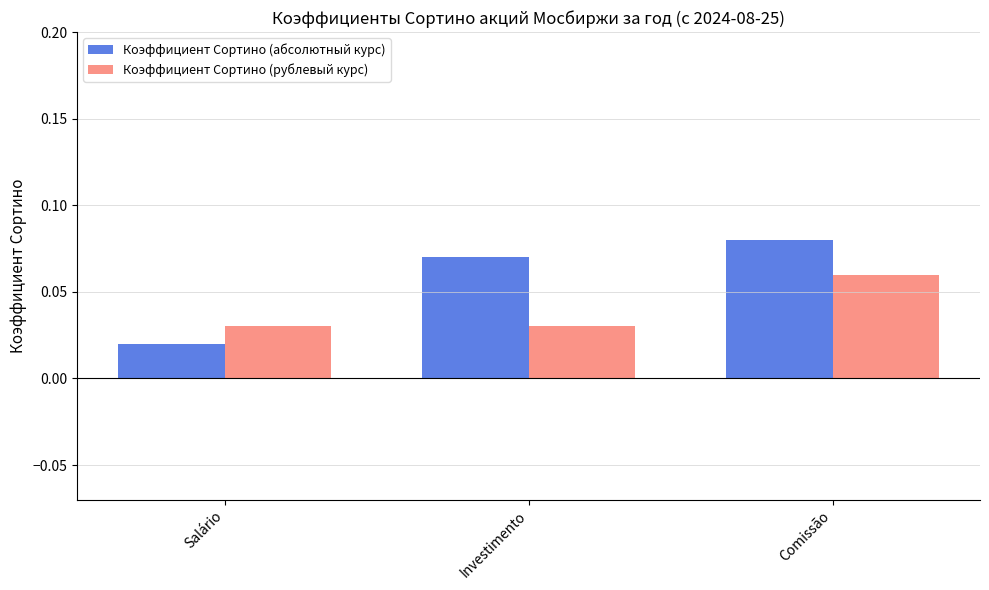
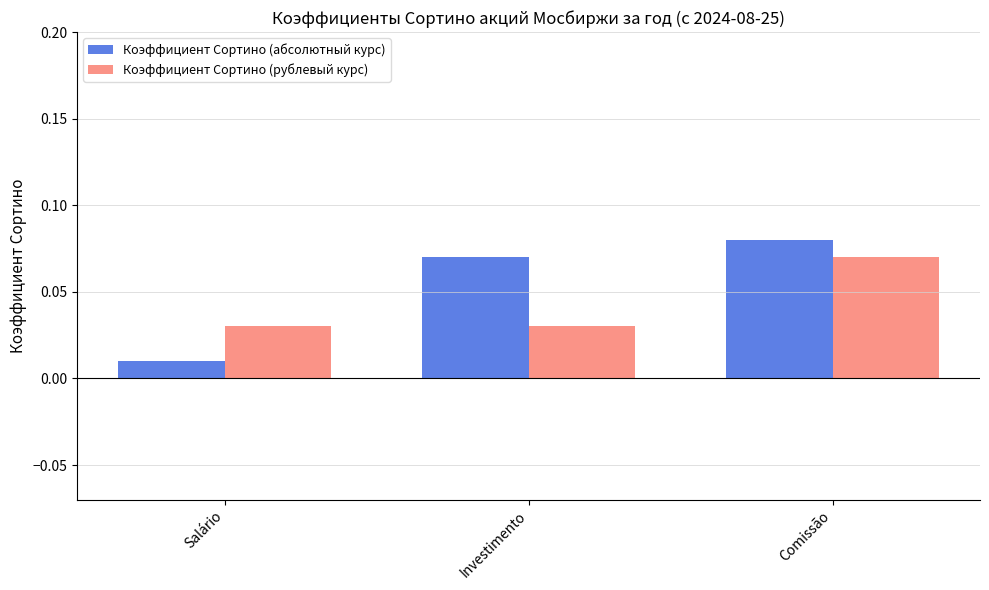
Коэффициент Сортино (абсолютный курс), Salário: 0.02 -> 0.01
Коэффициент Сортино (рублевый курс), Comissão: 0.06 -> 0.07
